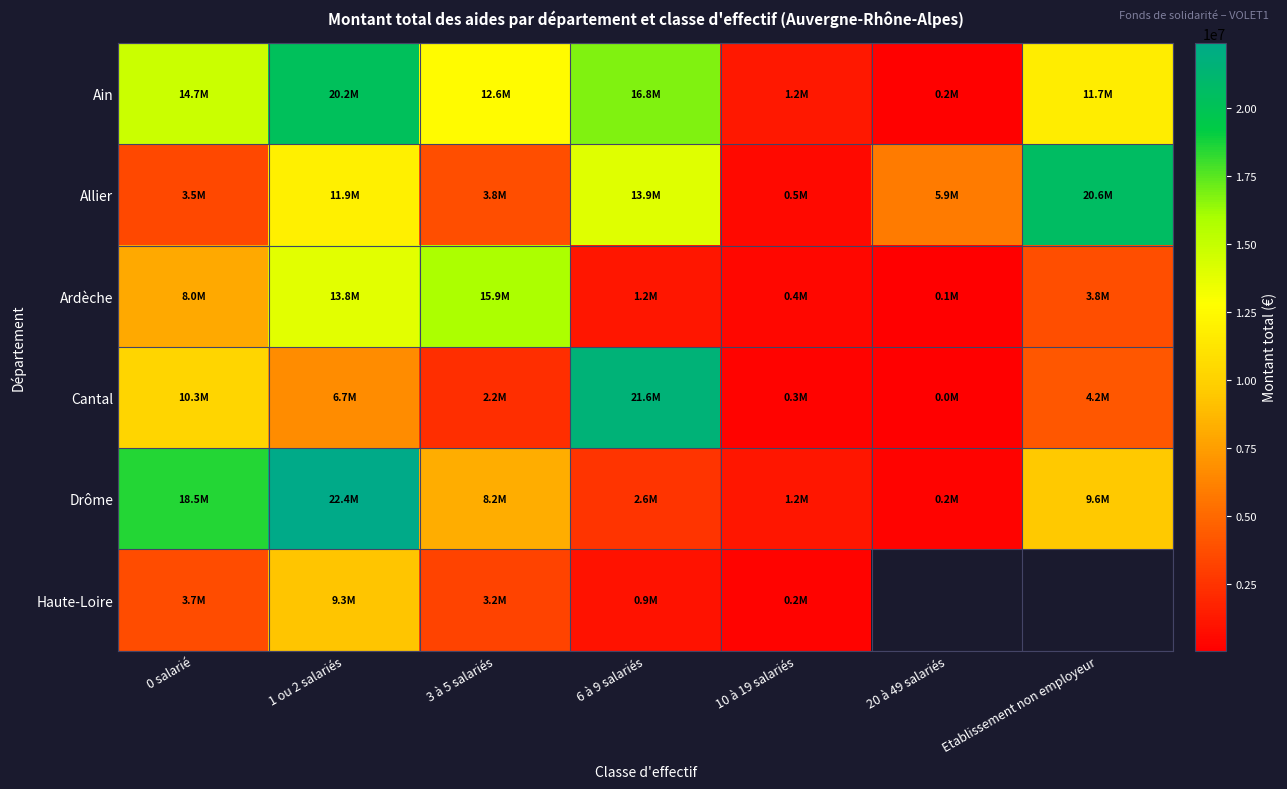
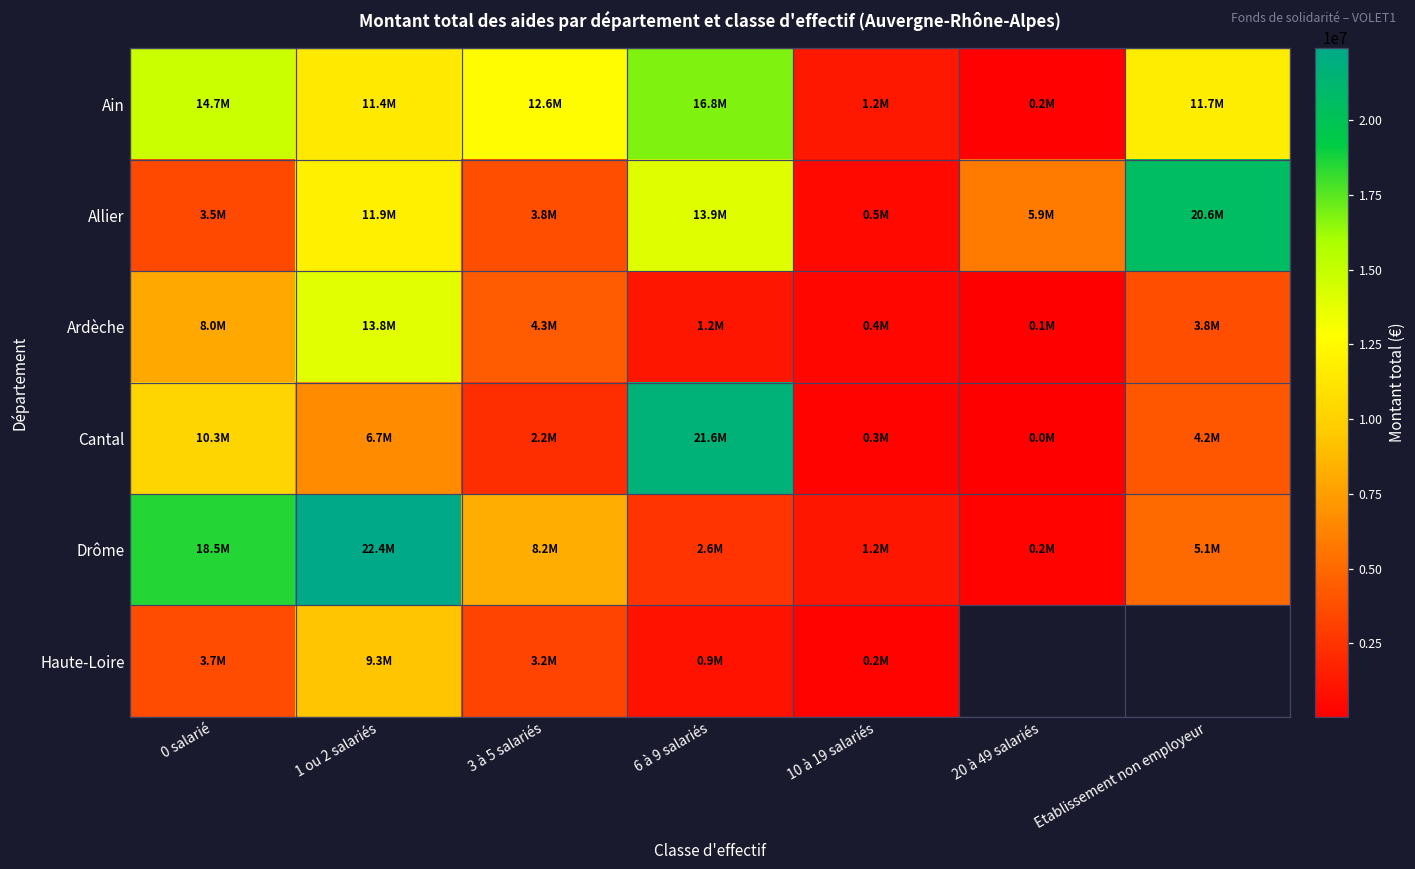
Ain, 1 ou 2 salariés: 20.2M -> 11.4M
Ardèche, 3 à 5 salariés: 15.9M -> 4.3M
Drôme, Etablissement non employeur: 9.6M -> 5.1M
